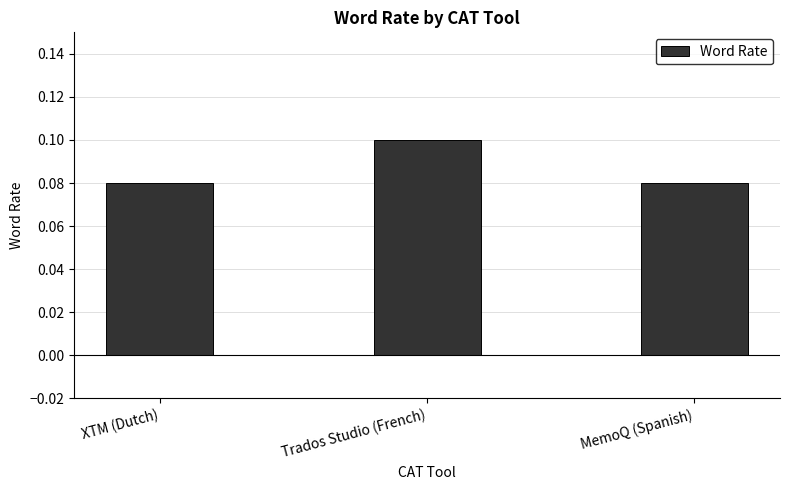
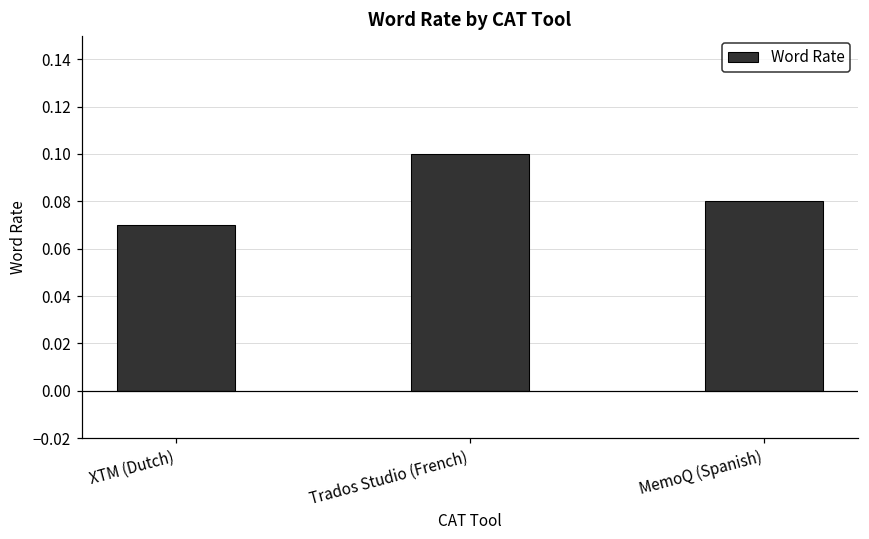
XTM (Dutch): 0.08 -> 0.07
